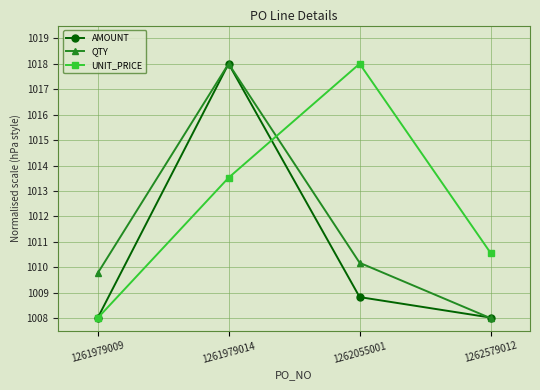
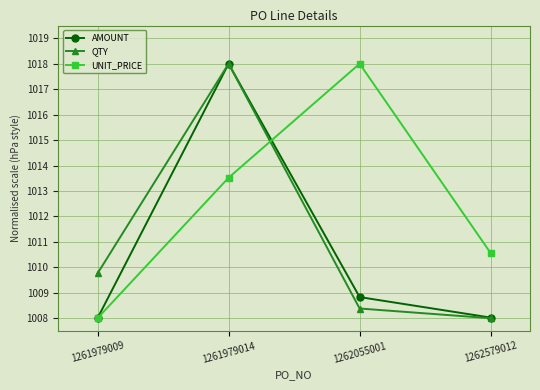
QTY, 1262055001: 1010.2 -> 1008.4
